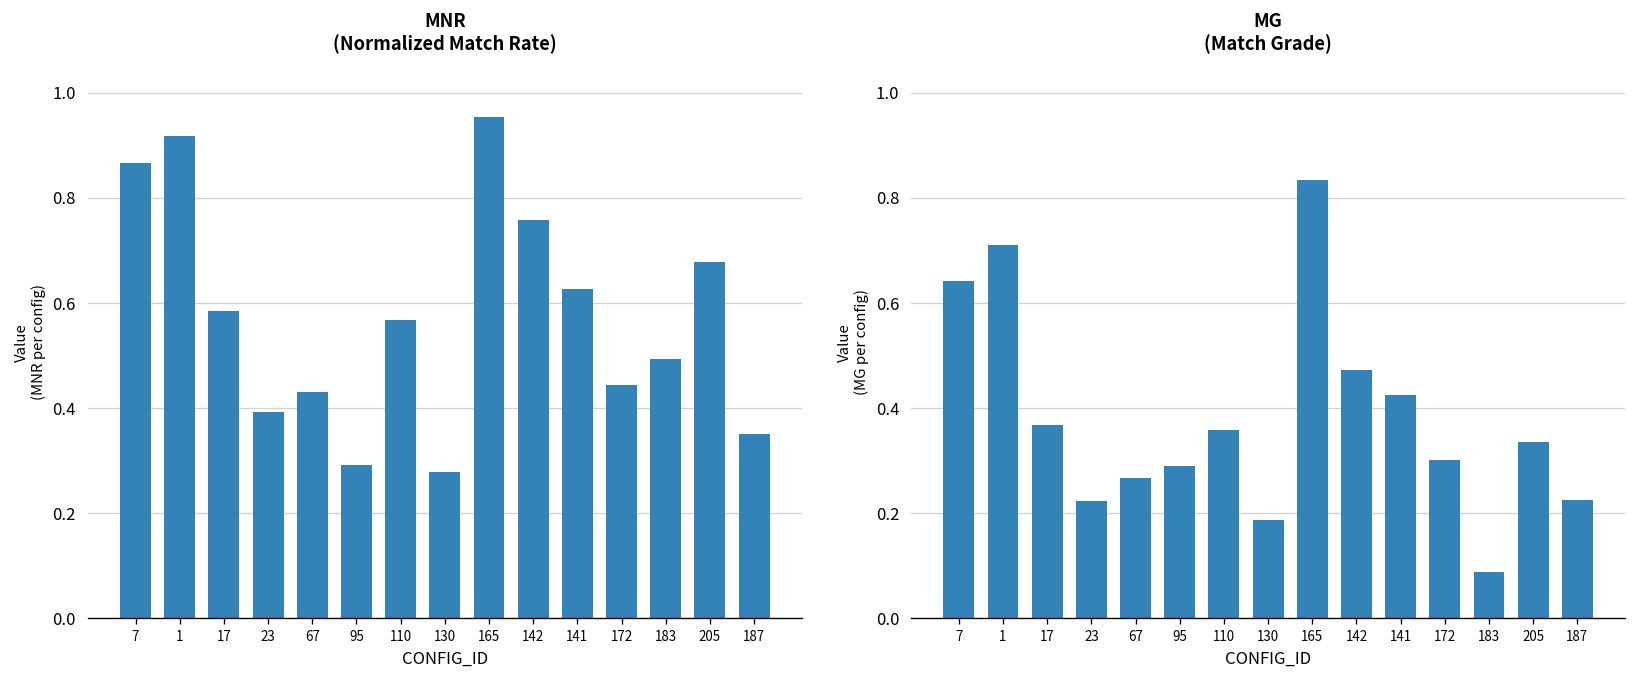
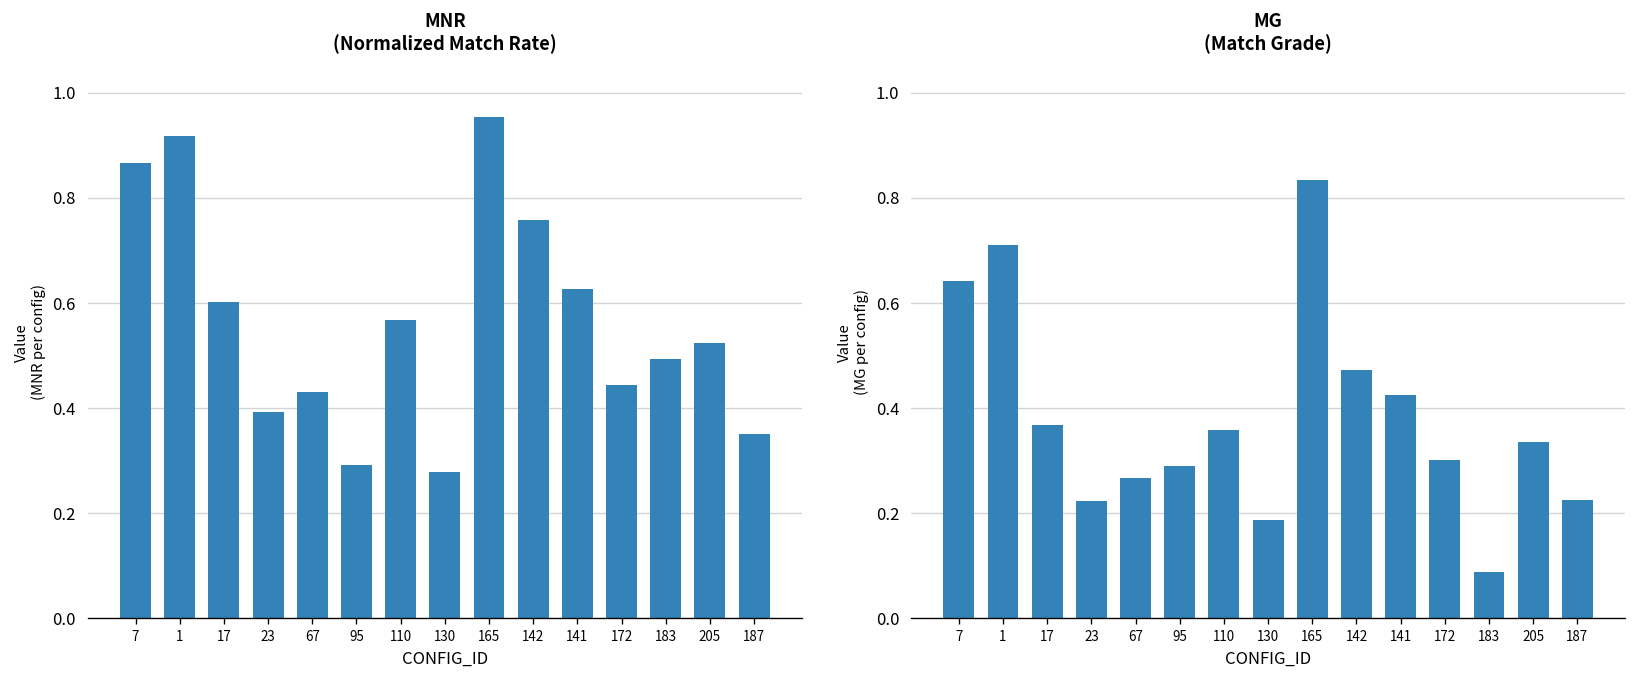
MNR (Normalized Match Rate), 17: 0.58 -> 0.60
MNR (Normalized Match Rate), 205: 0.68 -> 0.52
